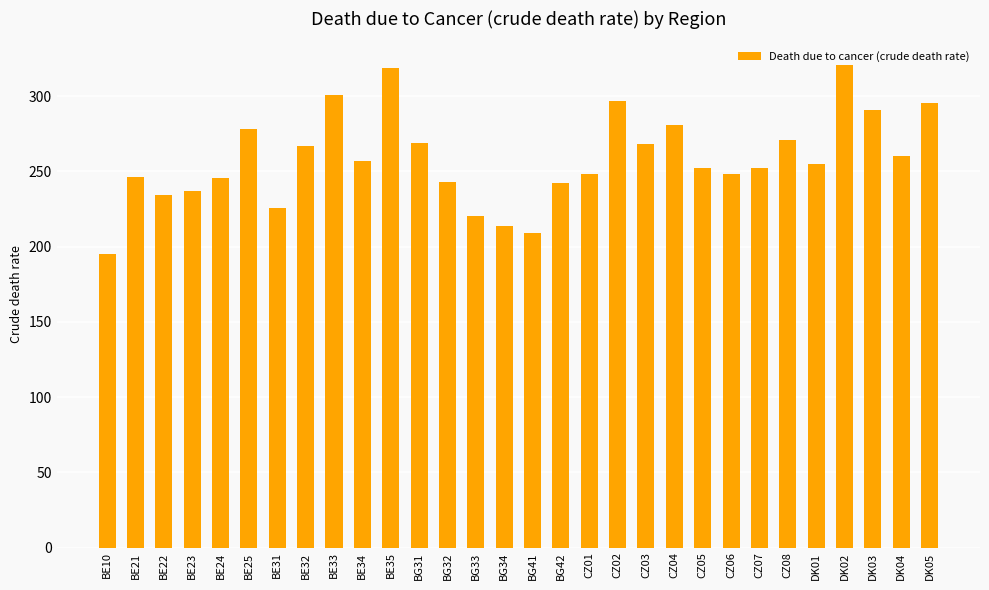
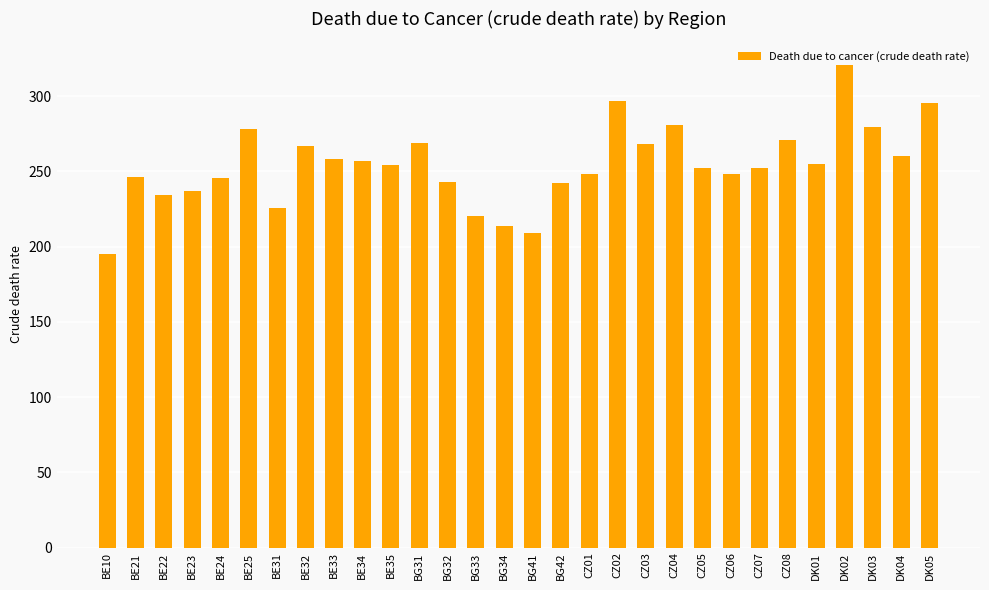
BE33: 301 -> 258
BE35: 319 -> 254
DK03: 291 -> 279
